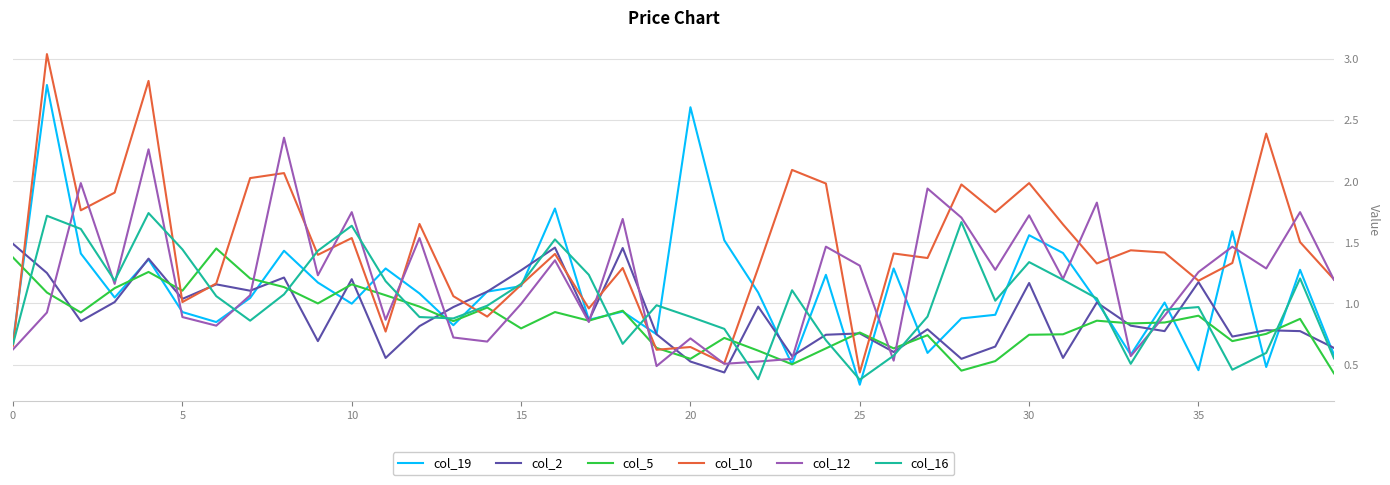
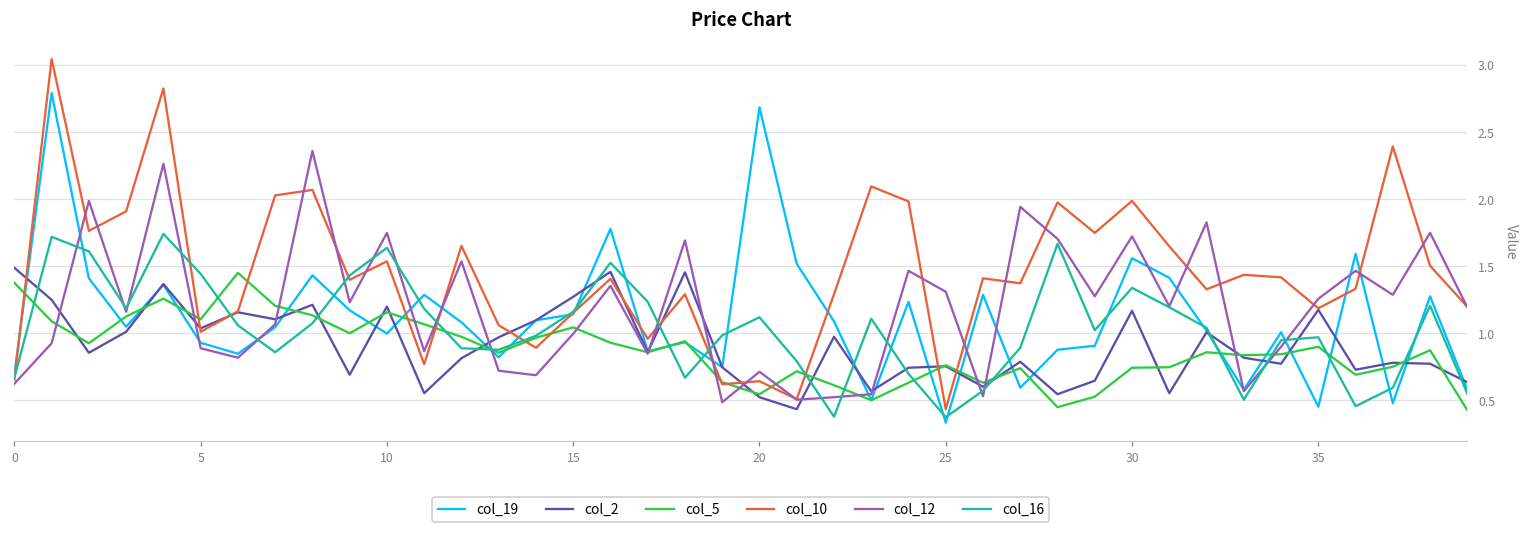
col_5, 15: 0.80 -> 1.04
col_19, 20: 2.61 -> 2.68
col_16, 20: 0.89 -> 1.12
